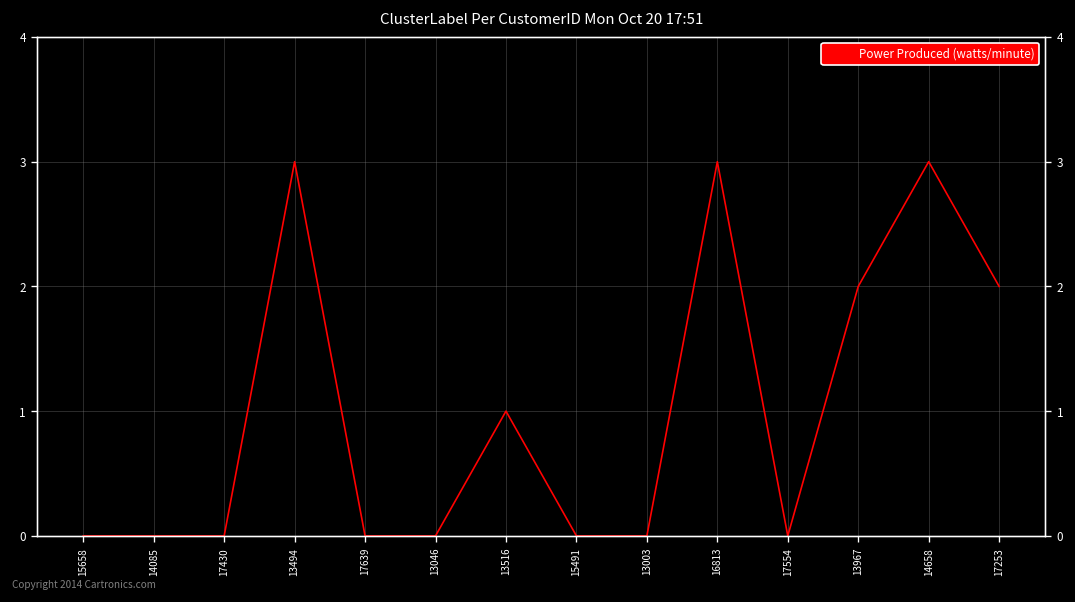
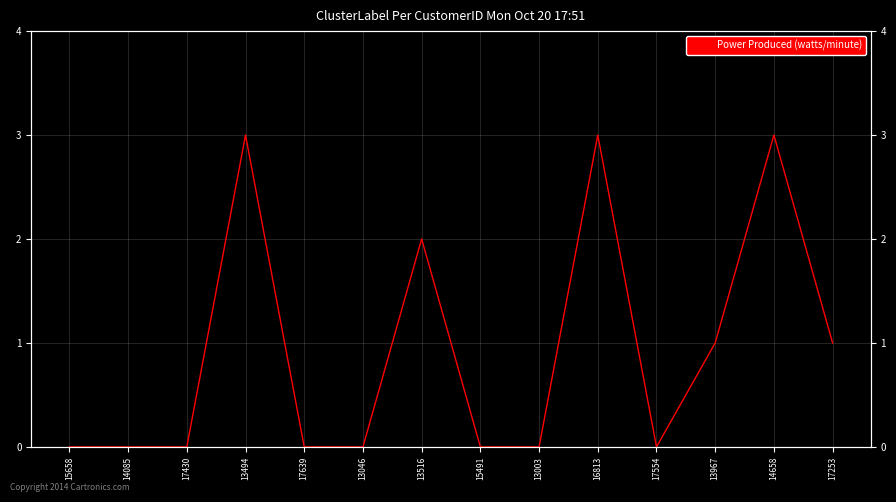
13516: 1 -> 2
13967: 2 -> 1
17253: 2 -> 1
